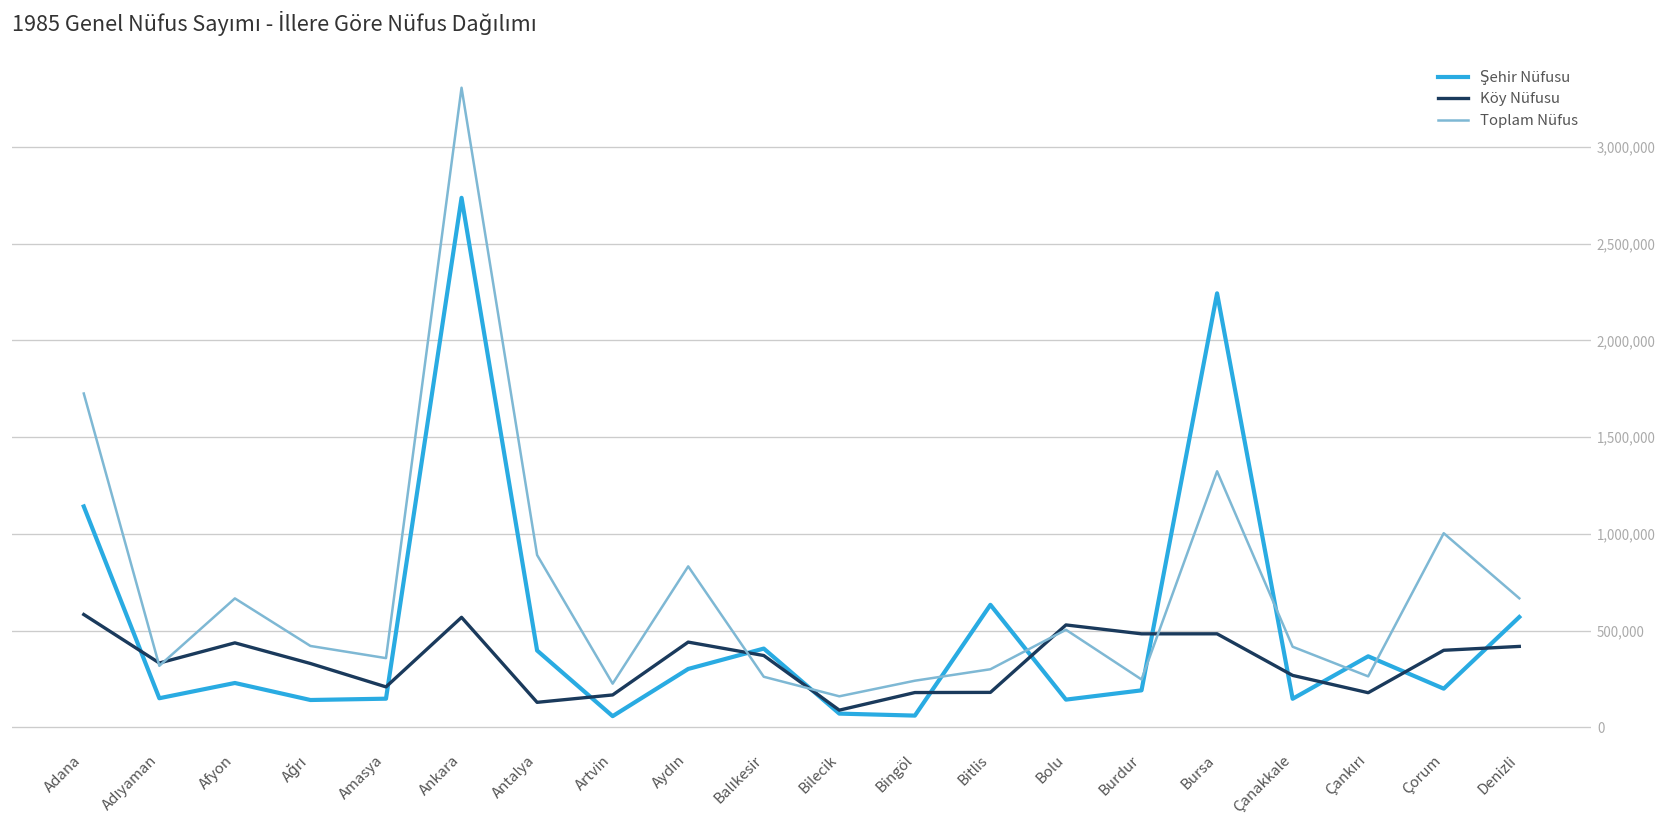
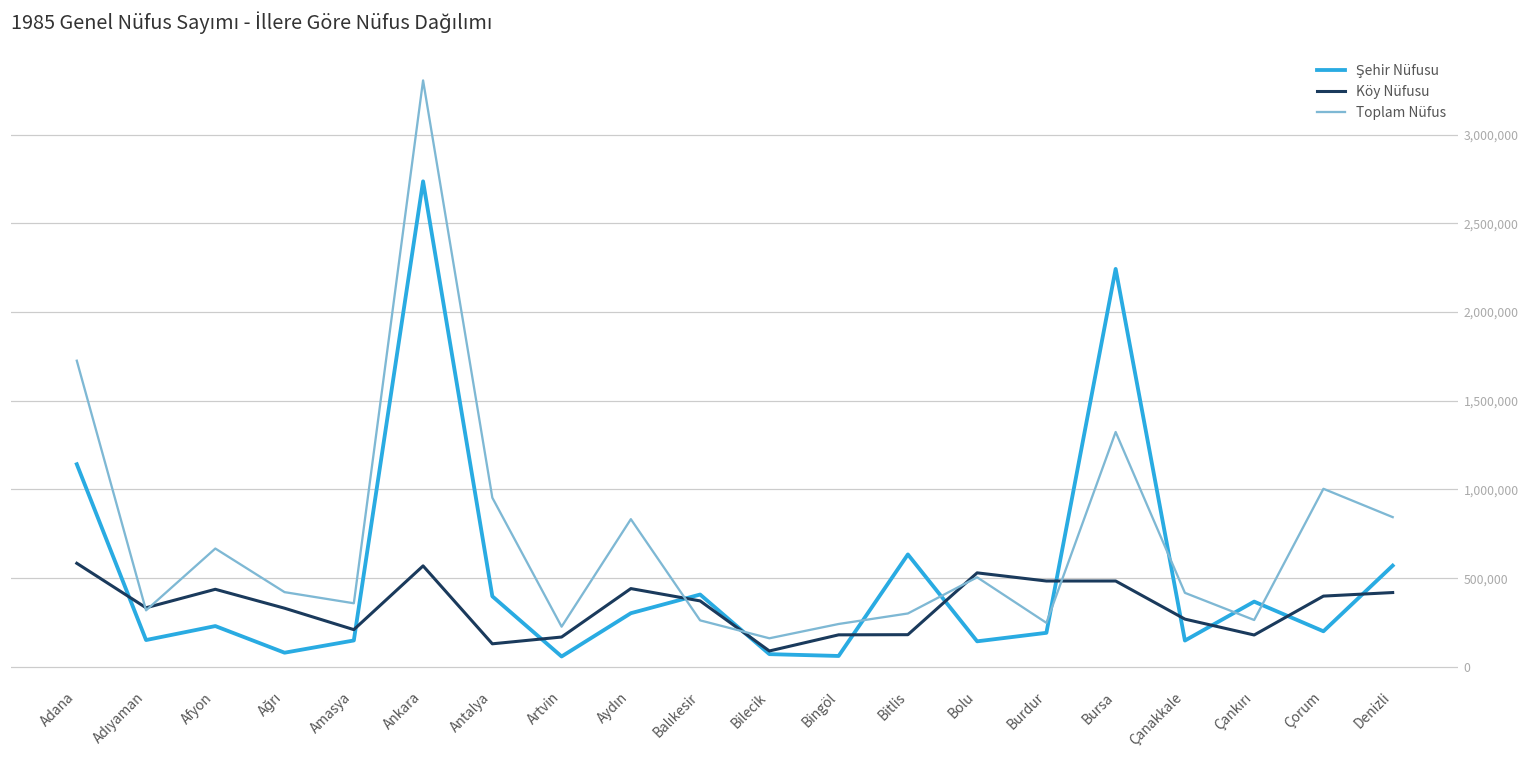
Şehir Nüfusu, Ağrı: 140,000 -> 80,000
Toplam Nüfus, Antalya: 890,000 -> 950,000
Toplam Nüfus, Denizli: 670,000 -> 840,000
